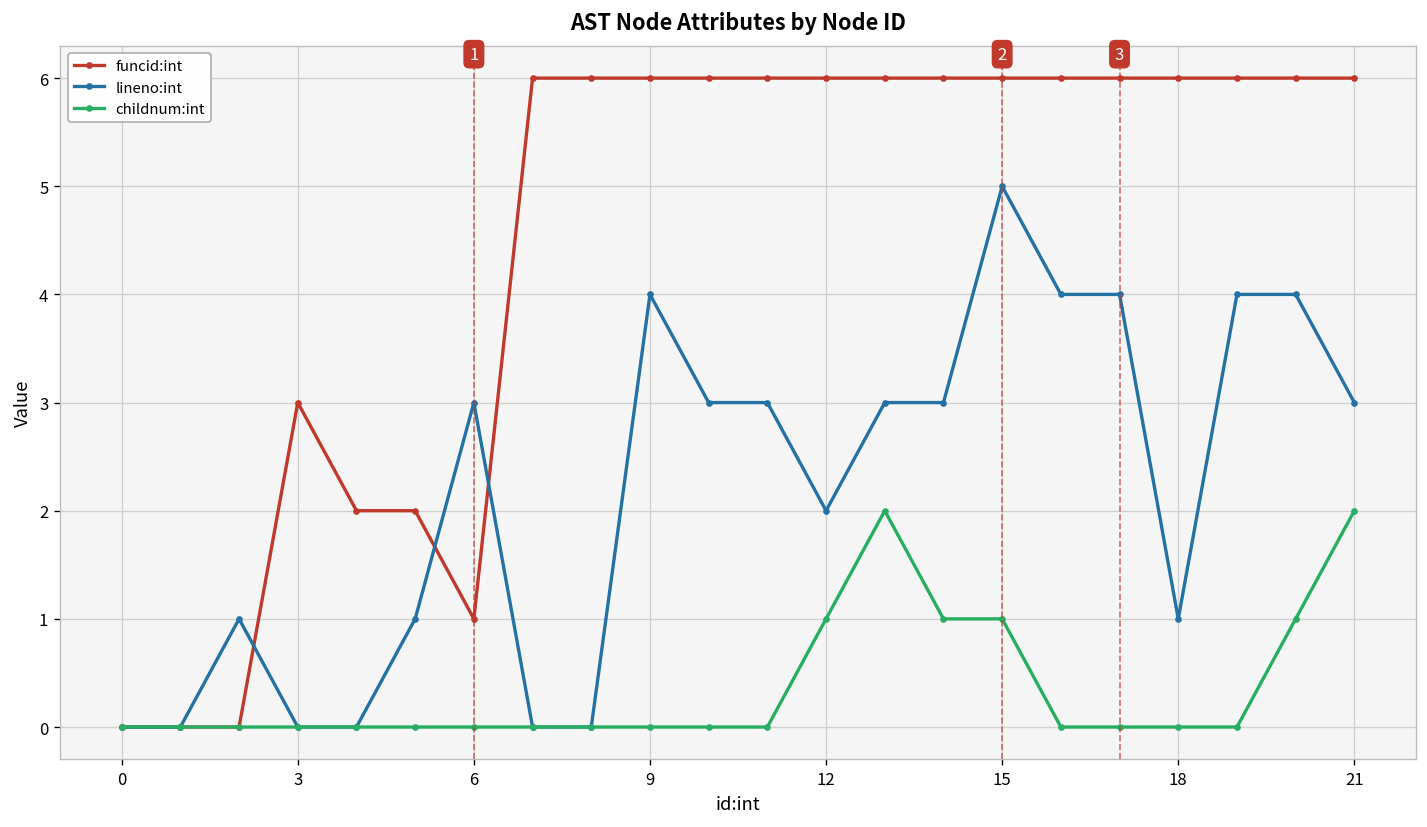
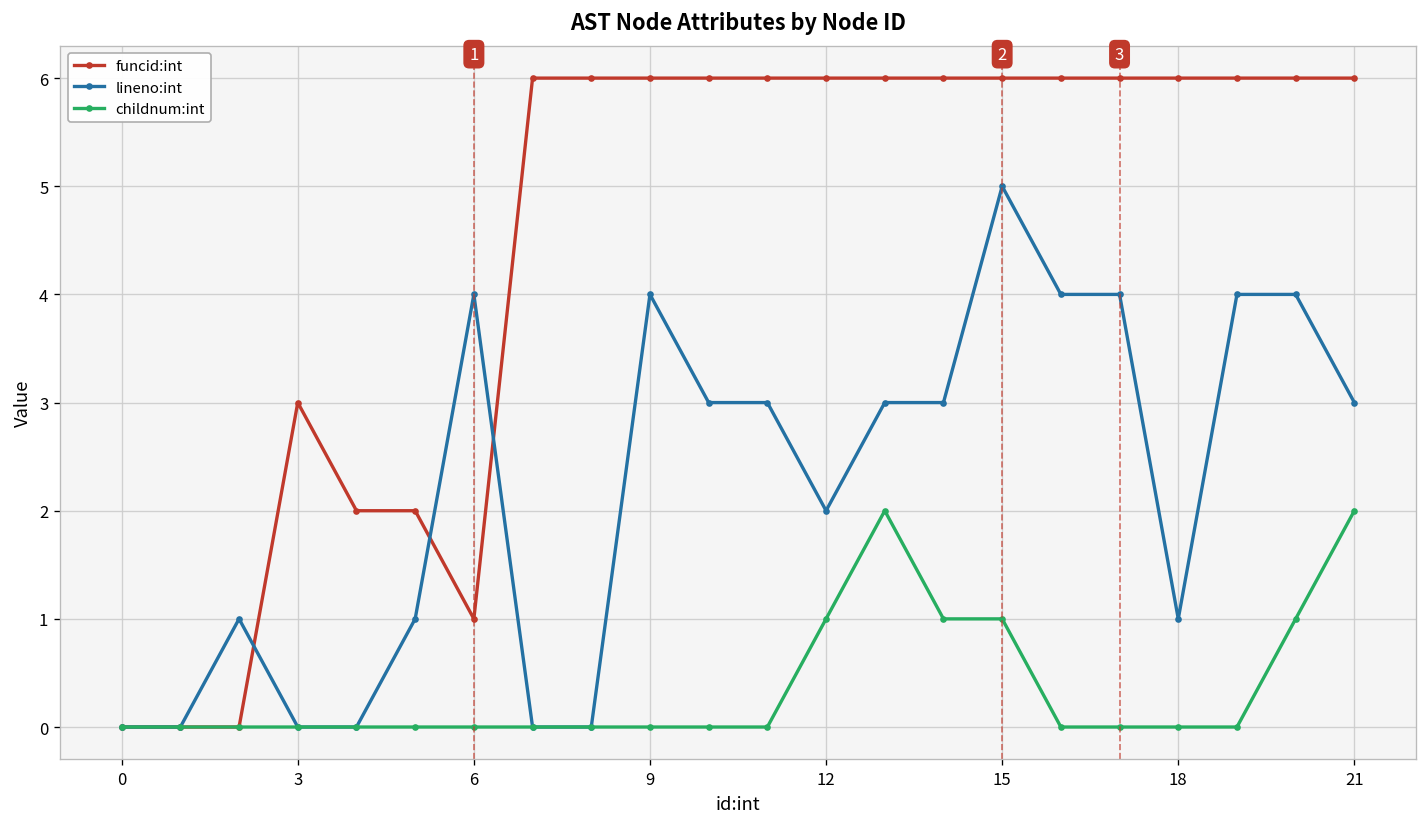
lineno:int, 6: 3 -> 4
